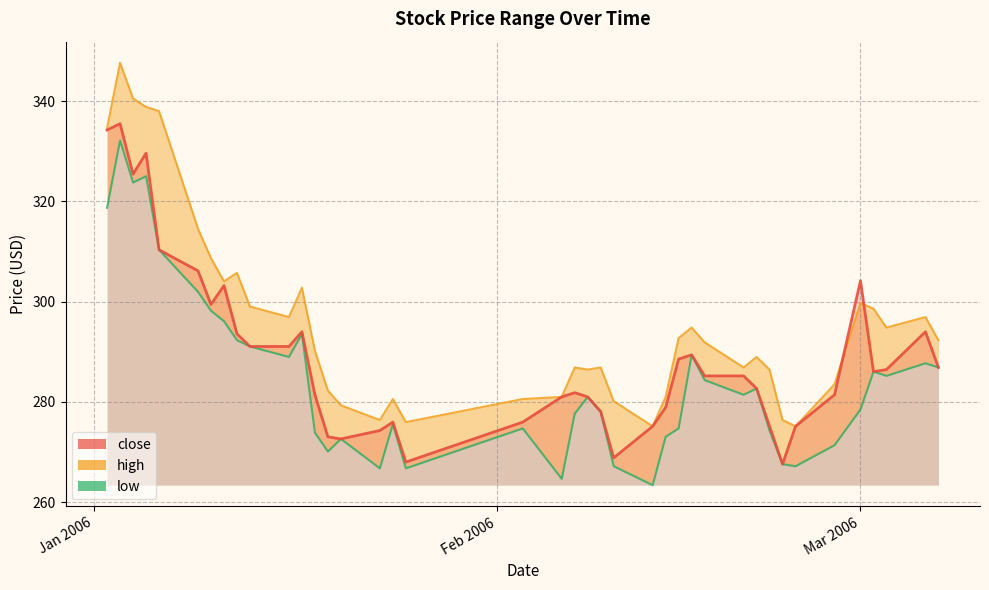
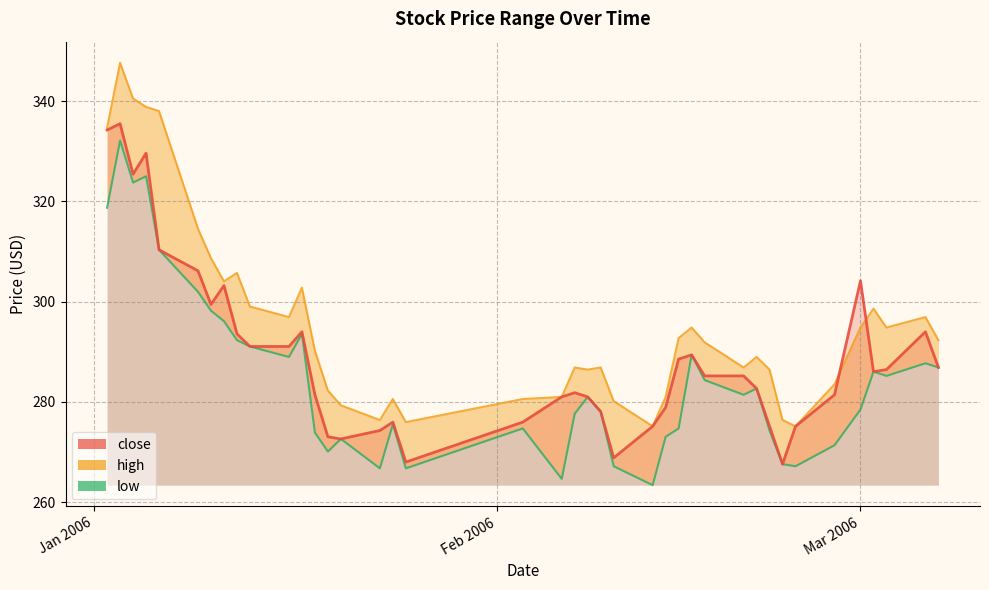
high, Mar 2006: 300 -> 295
